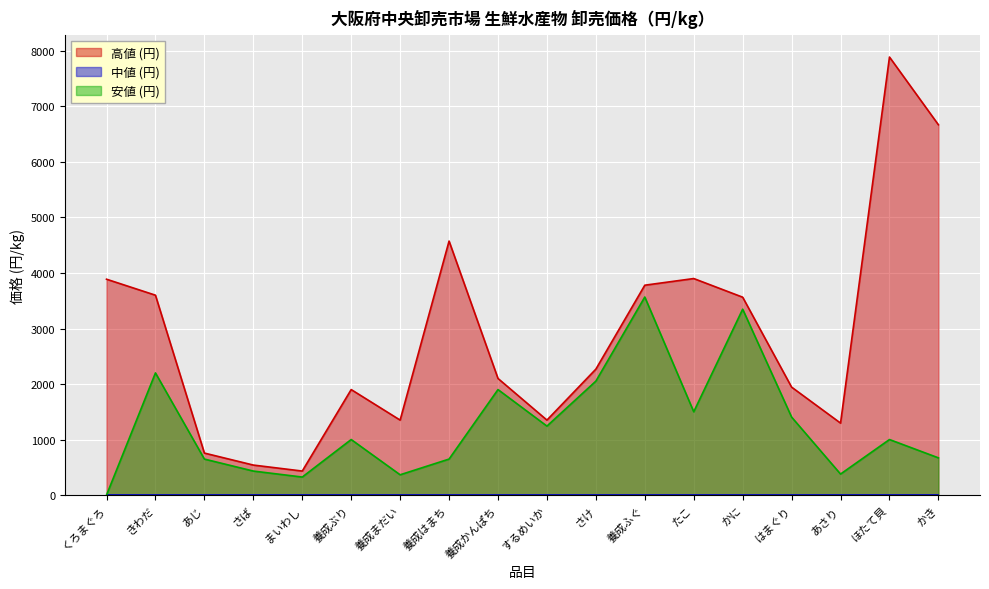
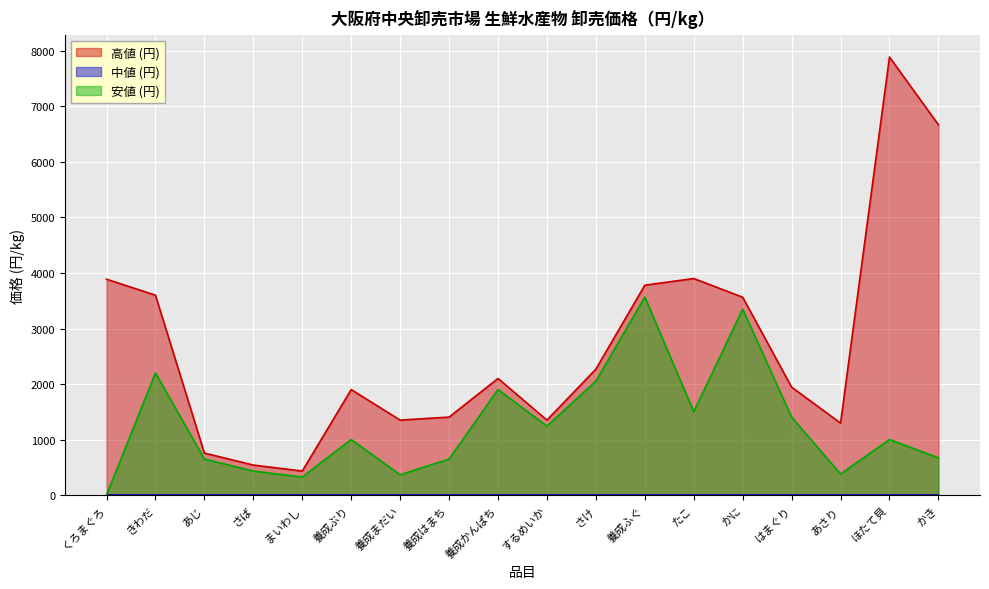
高値 (円), 養成はまち: 4600 -> 1400
